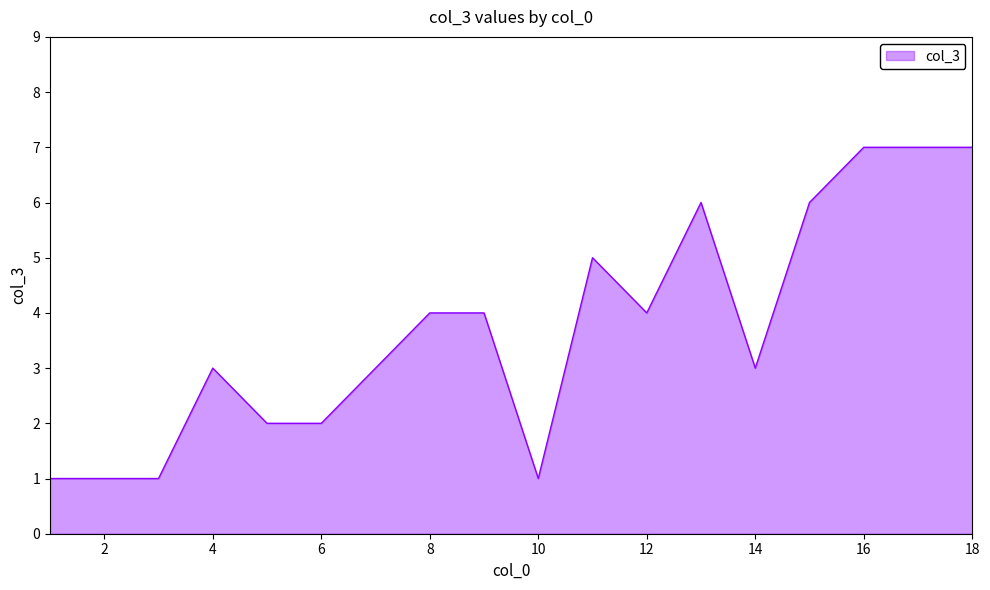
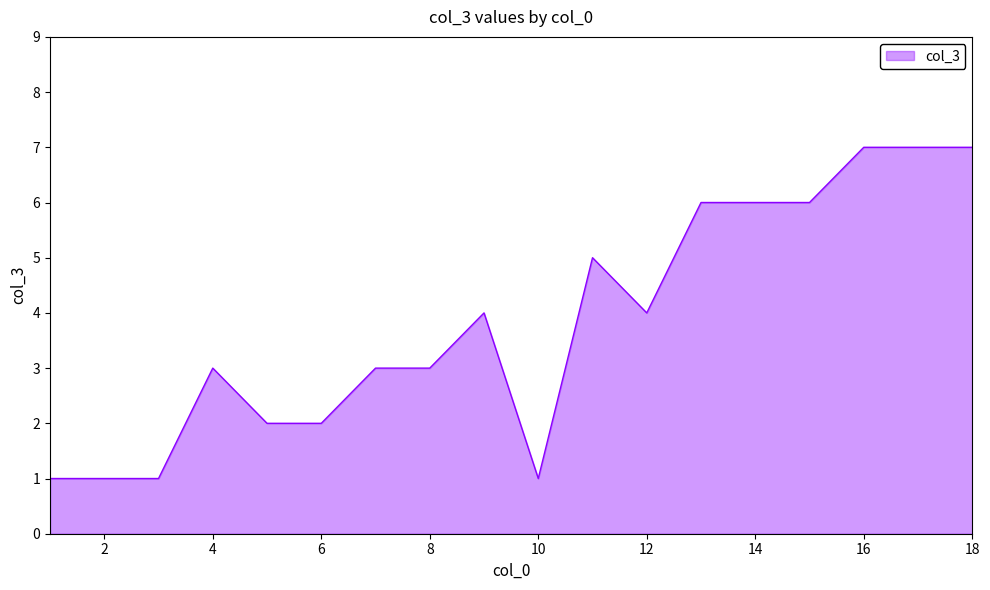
8: 4 -> 3
14: 3 -> 6
